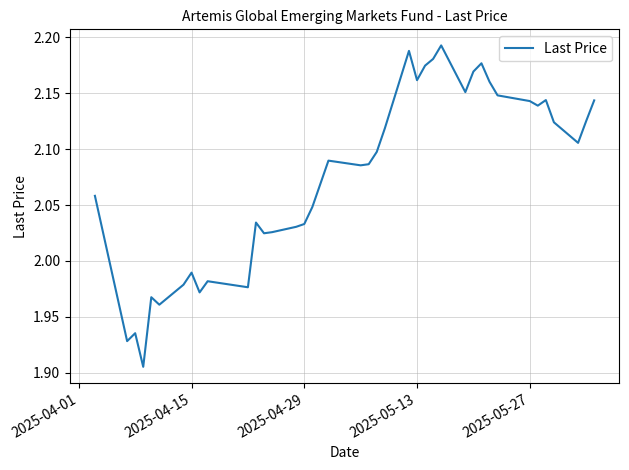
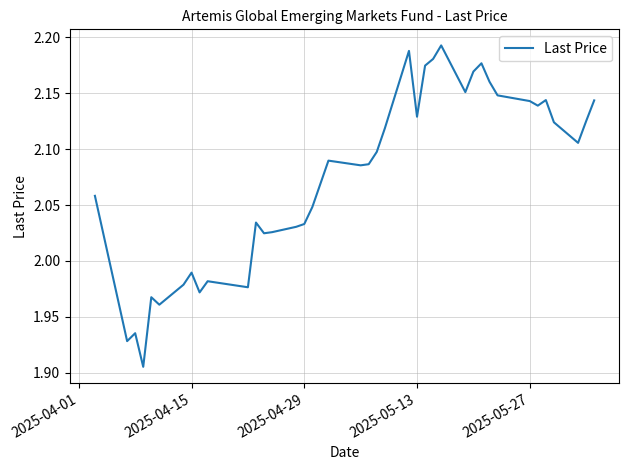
2025-05-13: 2.162 -> 2.129
